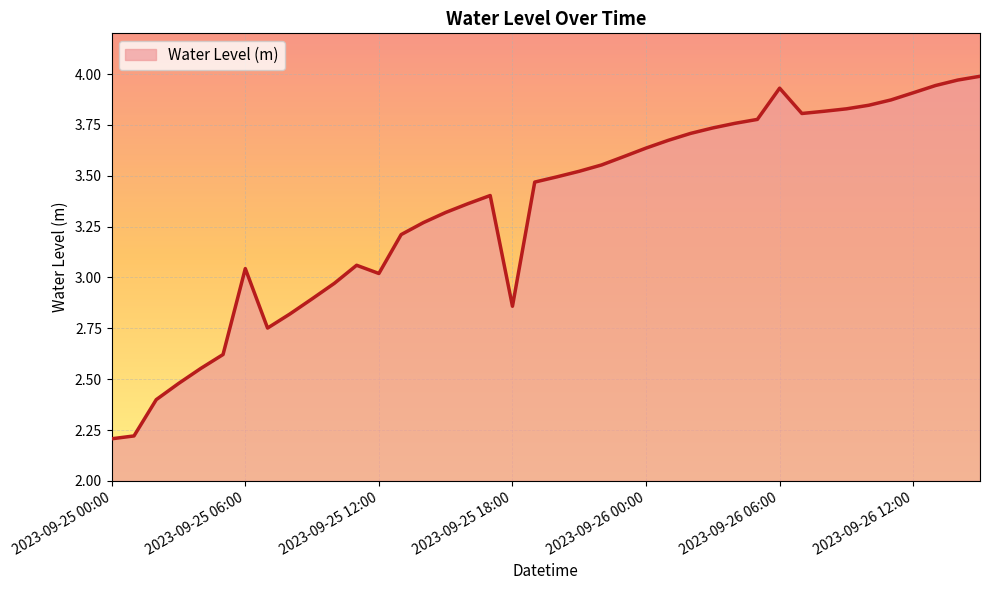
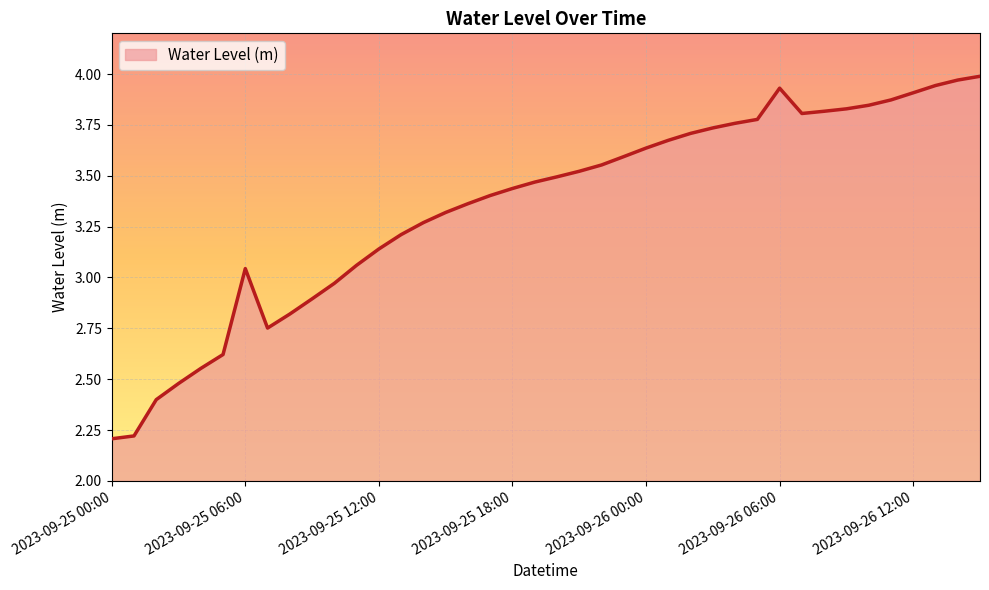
2023-09-25 12:00: 3.02 -> 3.14
2023-09-25 18:00: 2.86 -> 3.44
